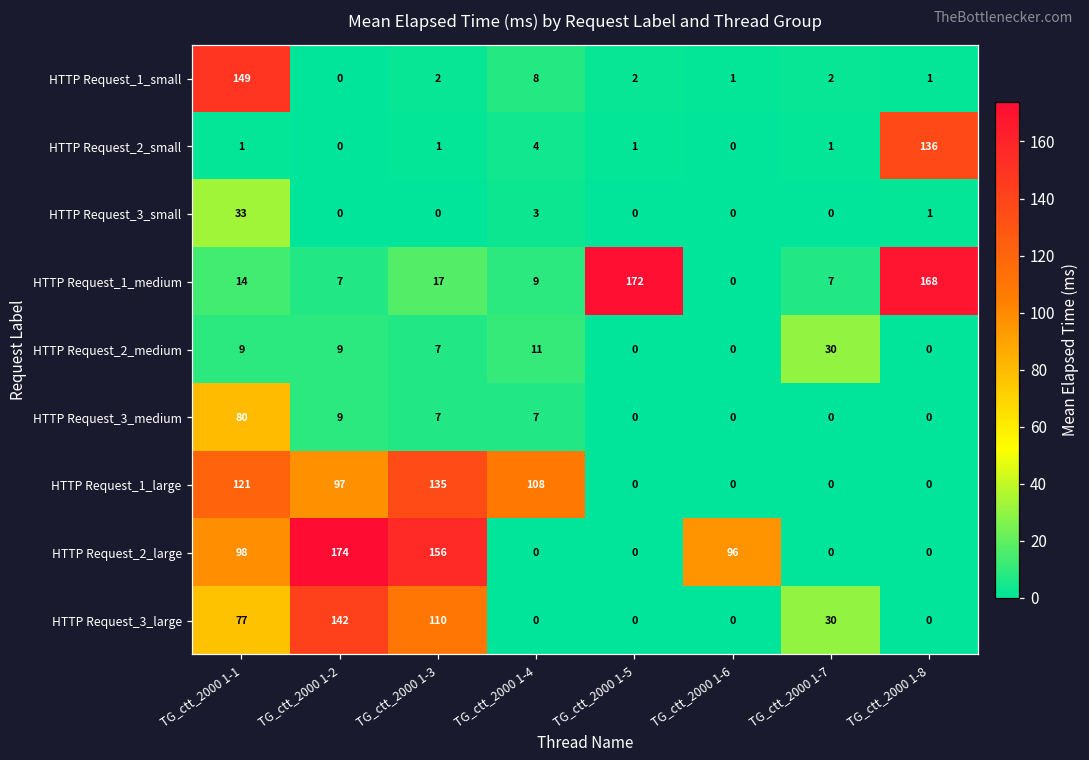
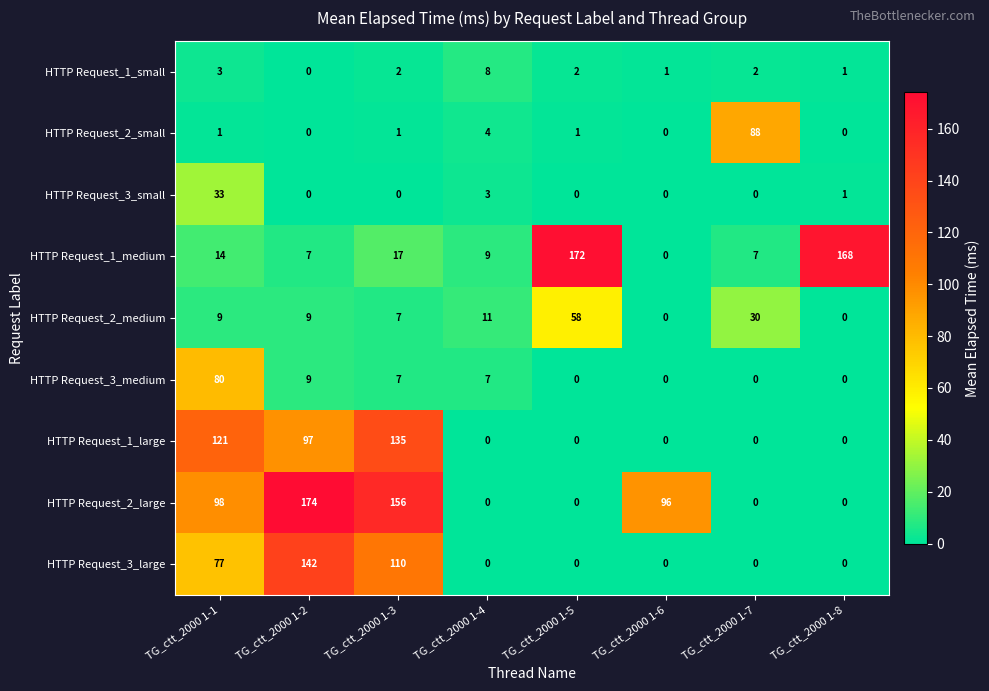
HTTP Request_1_small, TG_ctt_2000 1-1: 149 -> 3
HTTP Request_2_small, TG_ctt_2000 1-7: 1 -> 88
HTTP Request_2_small, TG_ctt_2000 1-8: 136 -> 0
HTTP Request_2_medium, TG_ctt_2000 1-5: 0 -> 58
HTTP Request_1_large, TG_ctt_2000 1-4: 108 -> 0
HTTP Request_3_large, TG_ctt_2000 1-7: 30 -> 0
